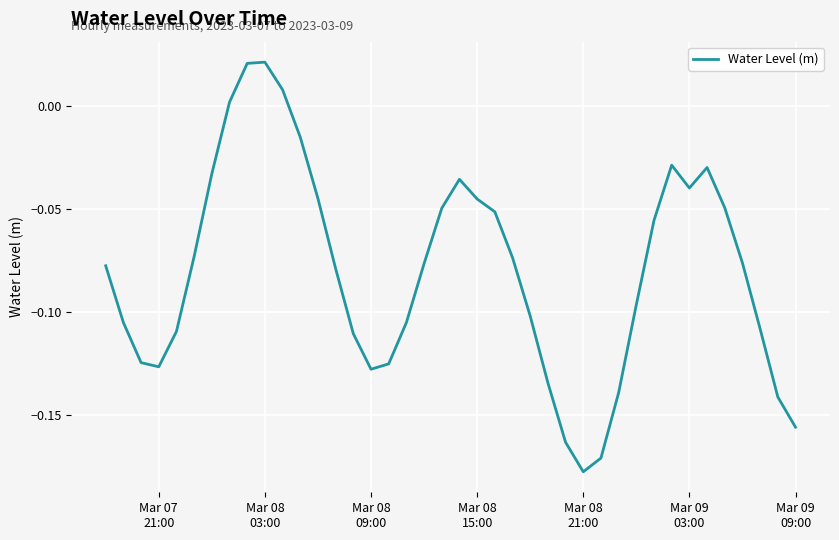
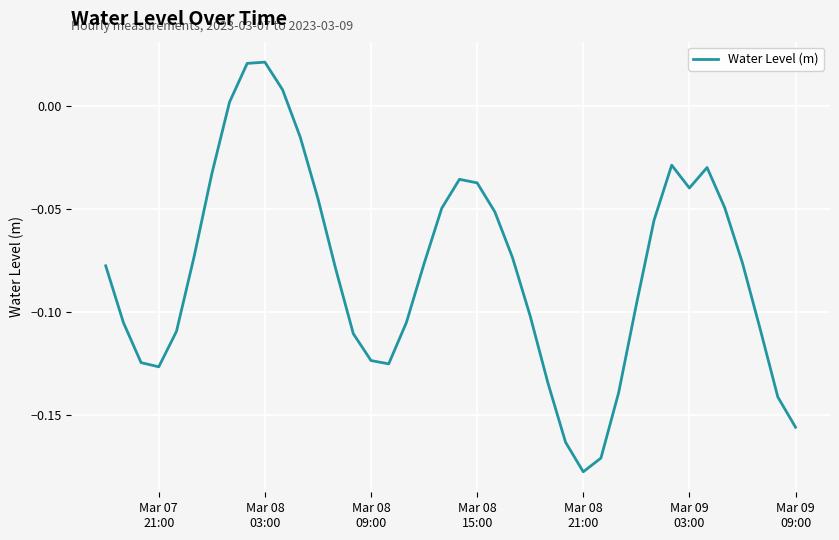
Mar 08 09:00: -0.128 -> -0.124
Mar 08 15:00: -0.045 -> -0.037
